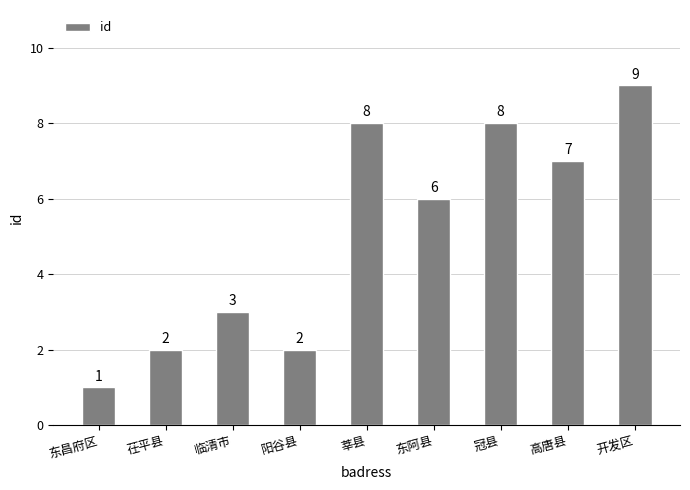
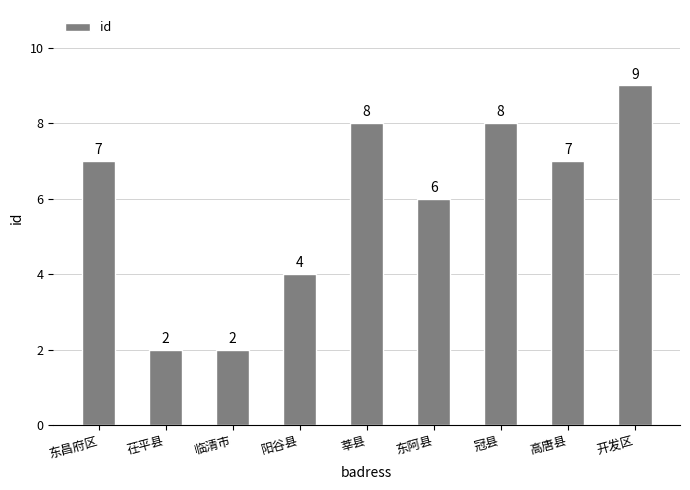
东昌府区: 1 -> 7
临清市: 3 -> 2
阳谷县: 2 -> 4
